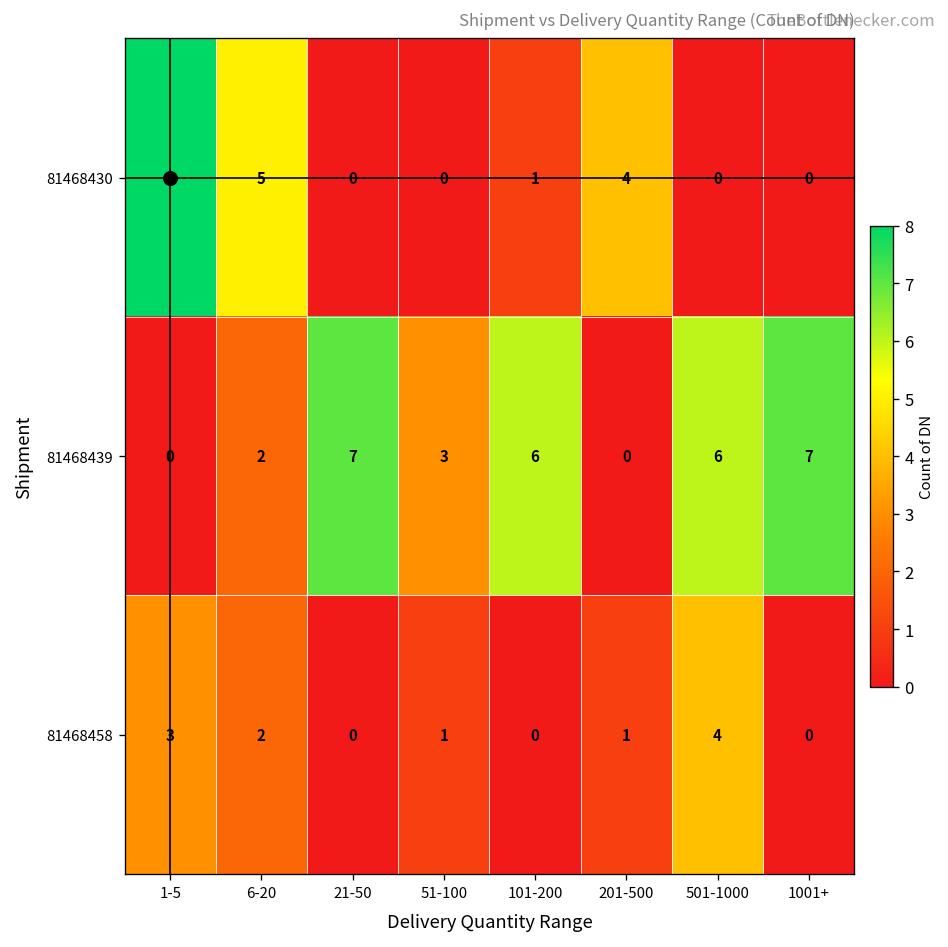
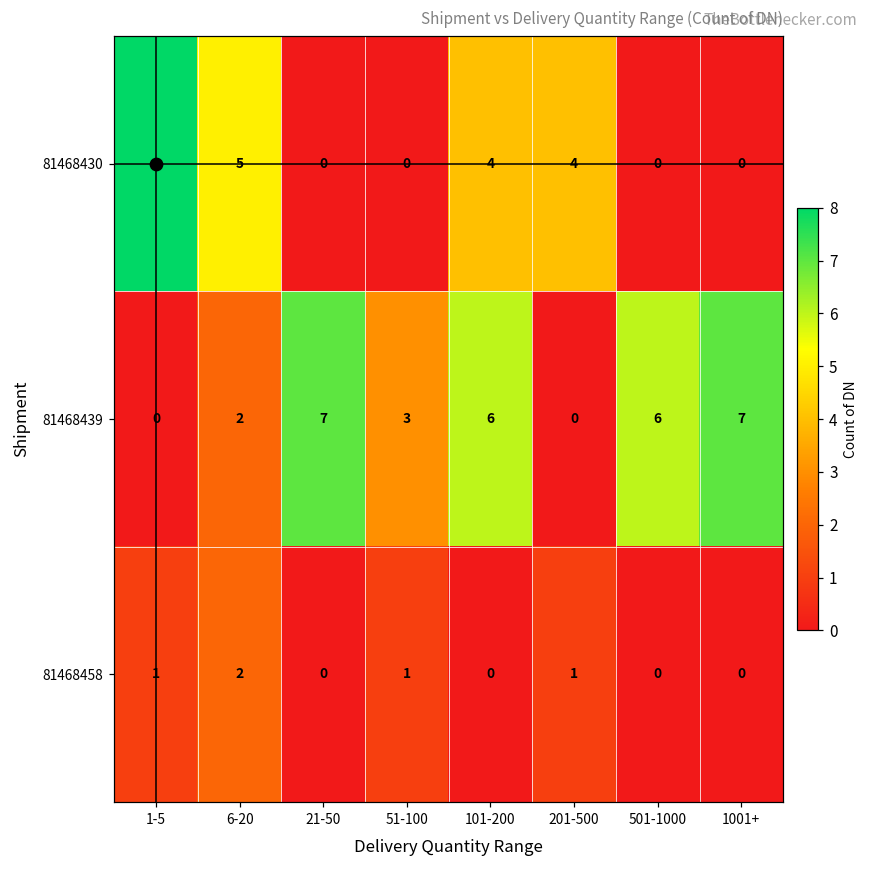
81468430, 101-200: 1 -> 4
81468458, 1-5: 3 -> 1
81468458, 501-1000: 4 -> 0
